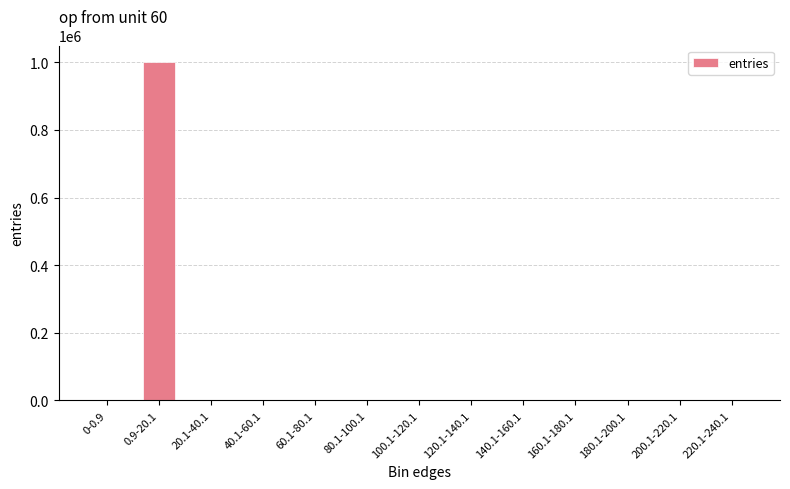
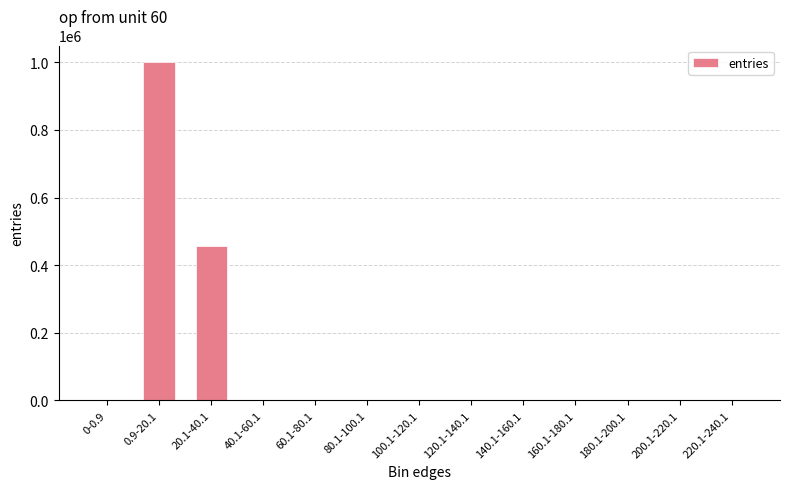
20.1-40.1: 0 -> 460000
